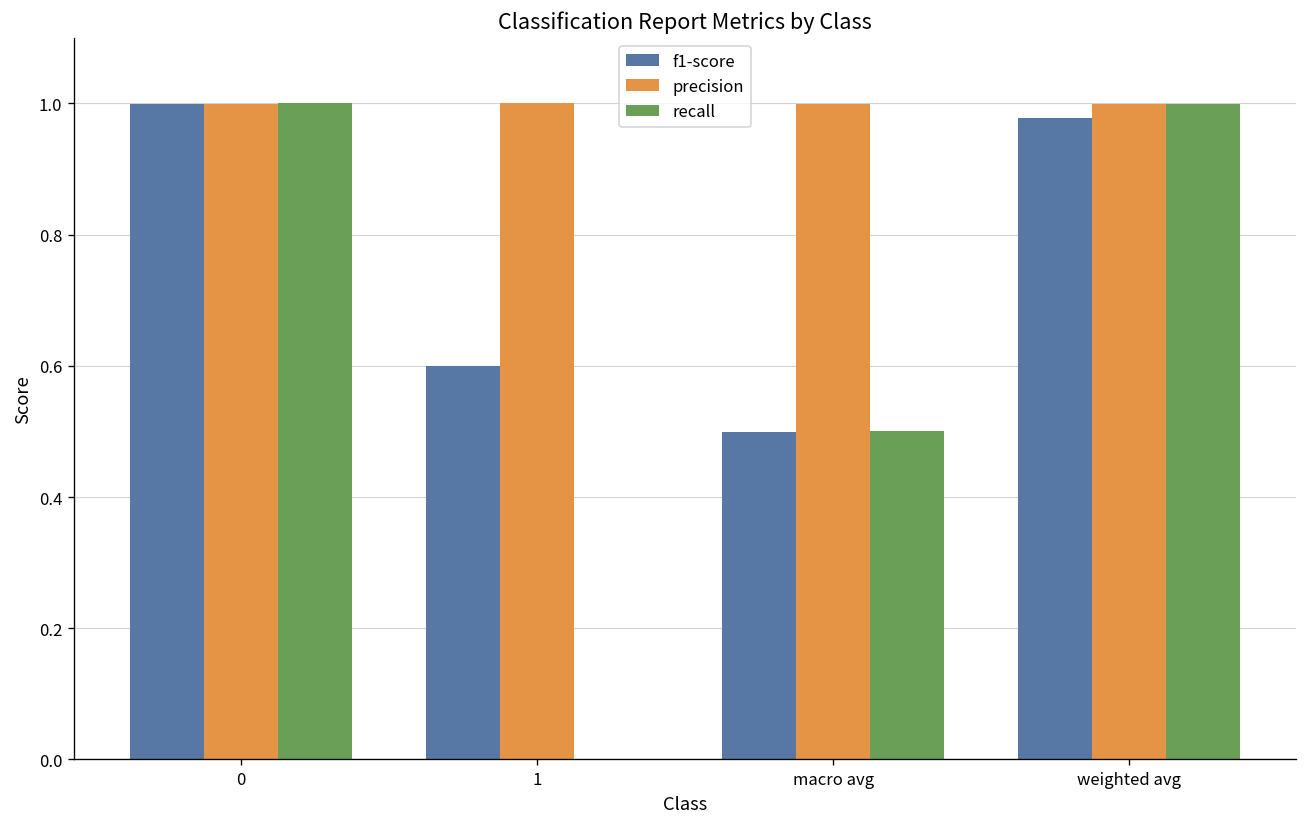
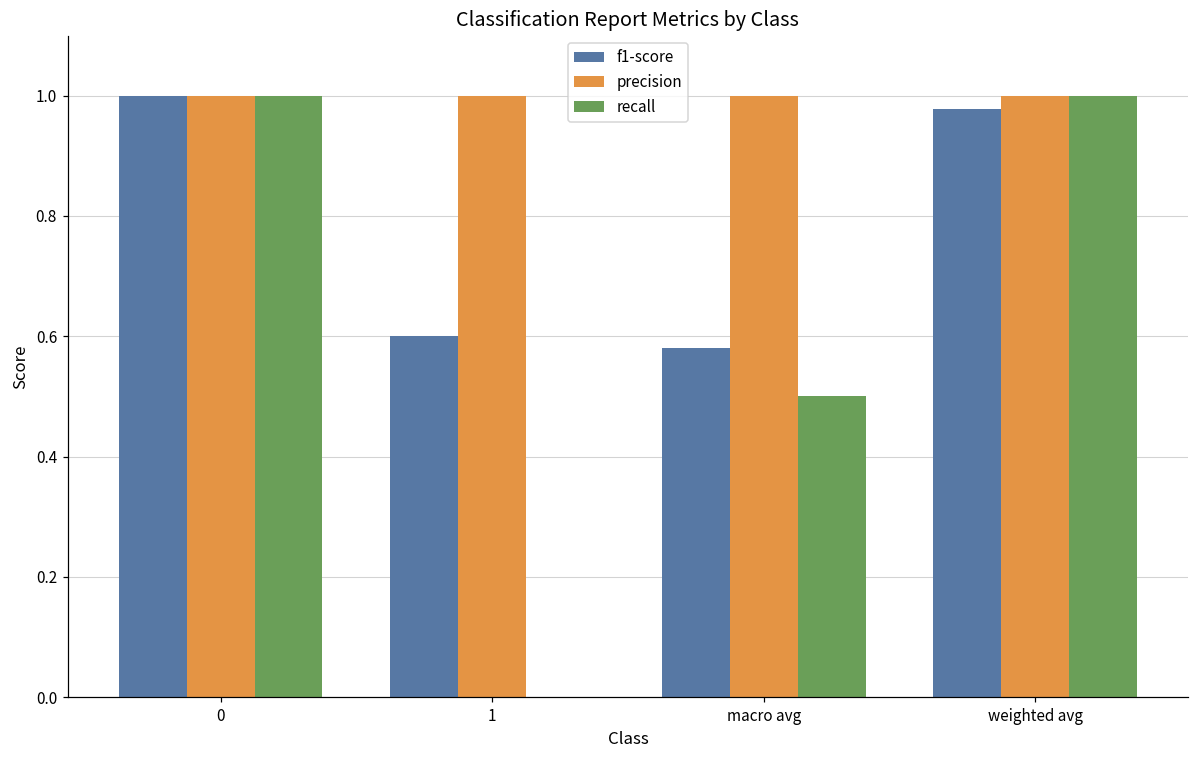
f1-score, macro avg: 0.50 -> 0.58
